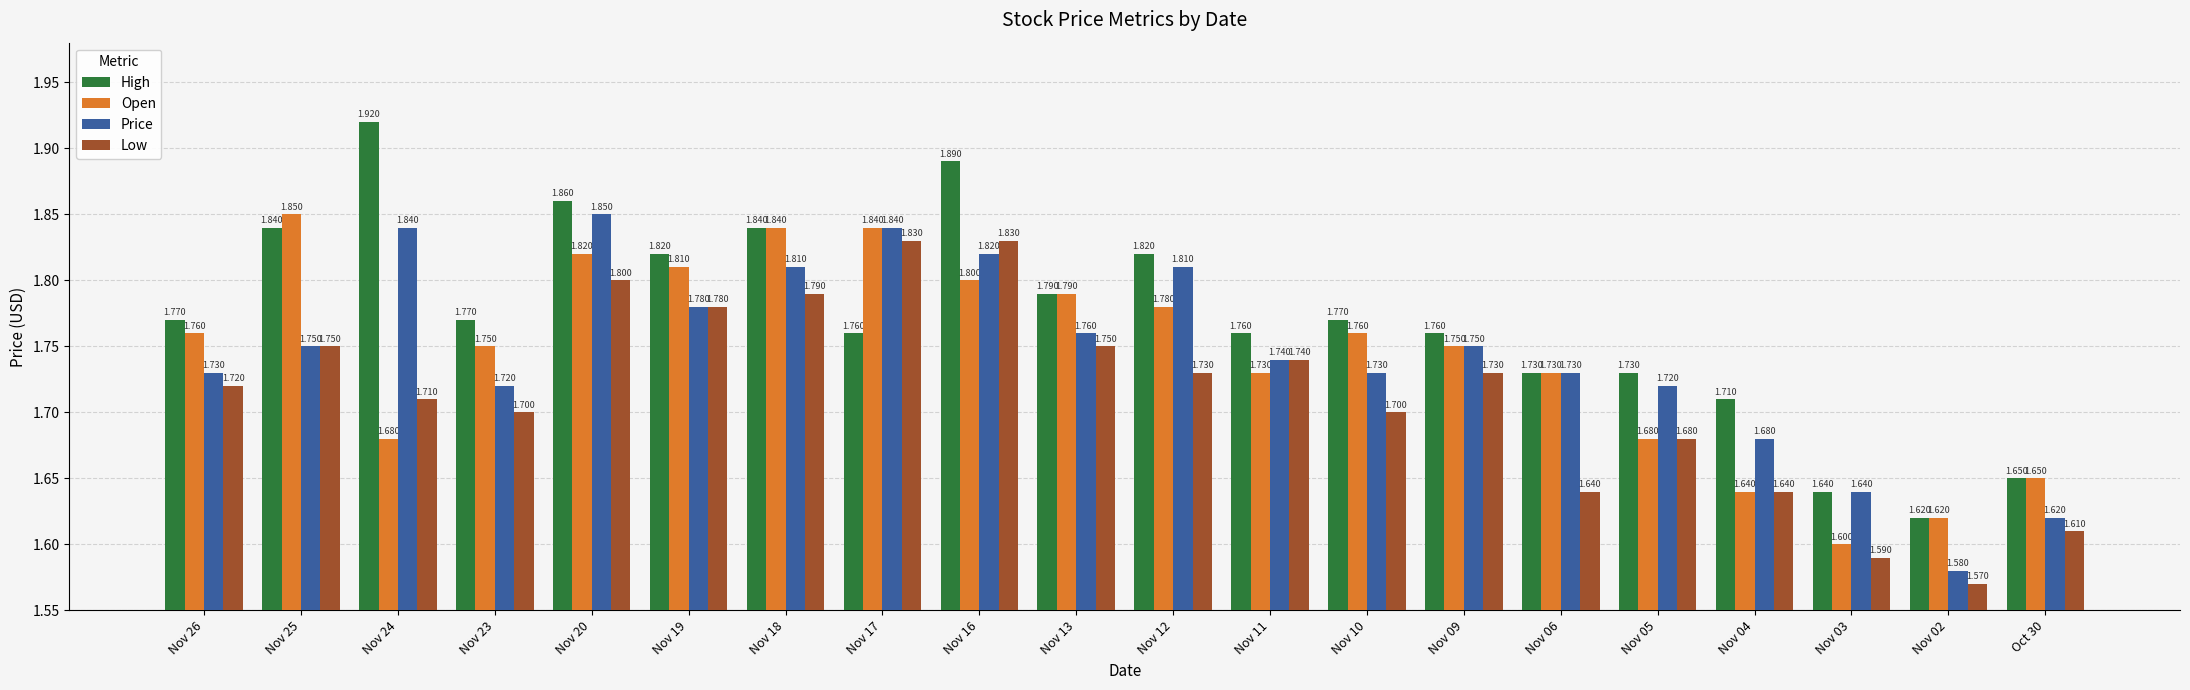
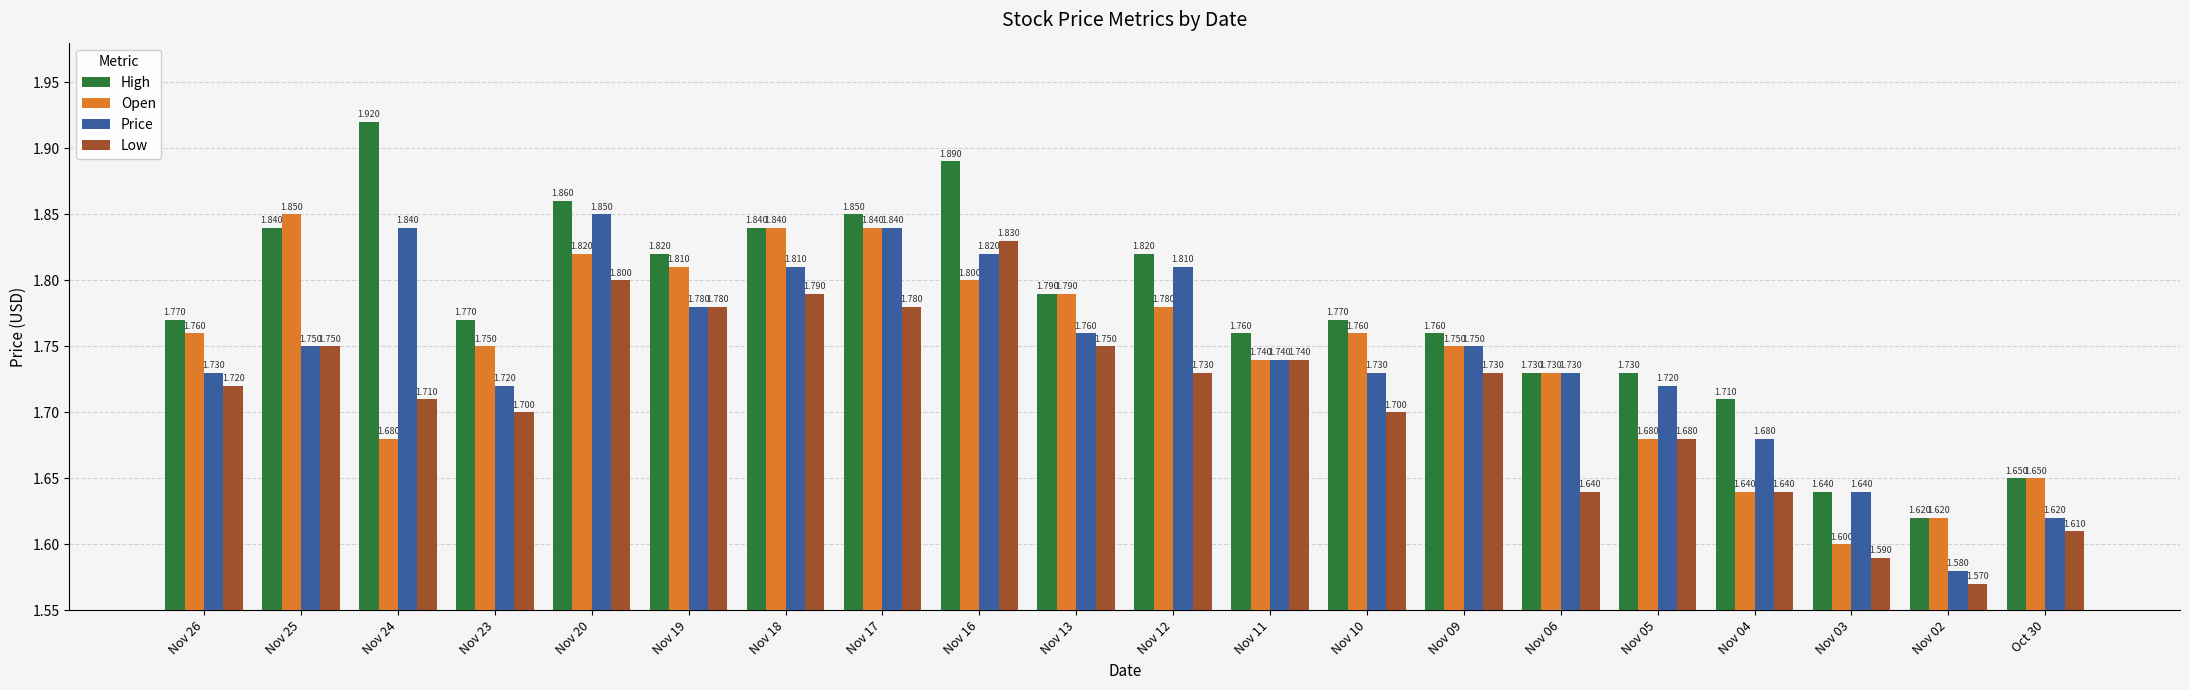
High, Nov 17: 1.760 -> 1.850
Low, Nov 17: 1.830 -> 1.780
Open, Nov 11: 1.730 -> 1.740
